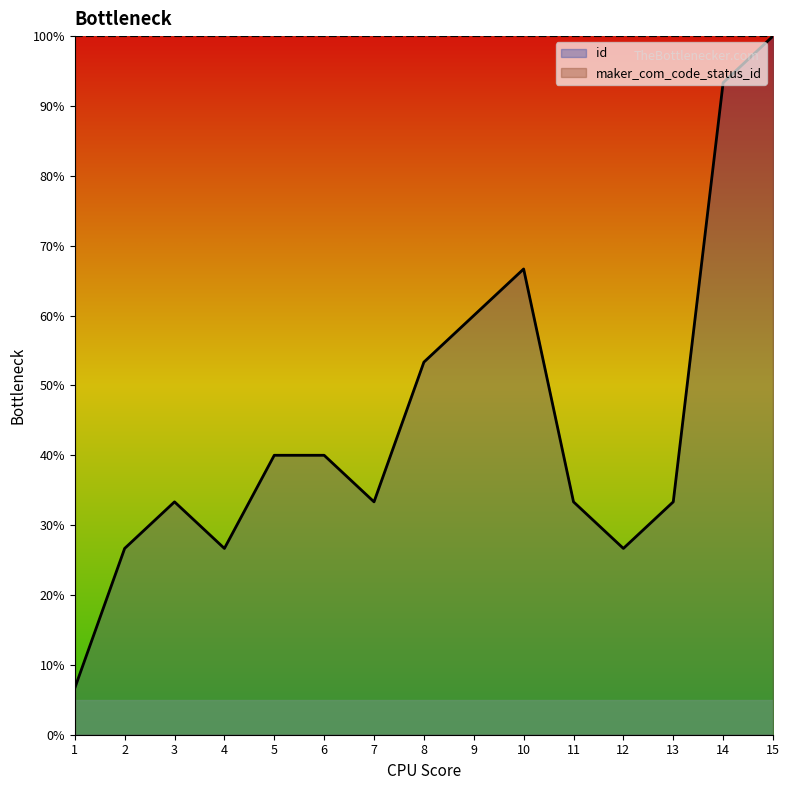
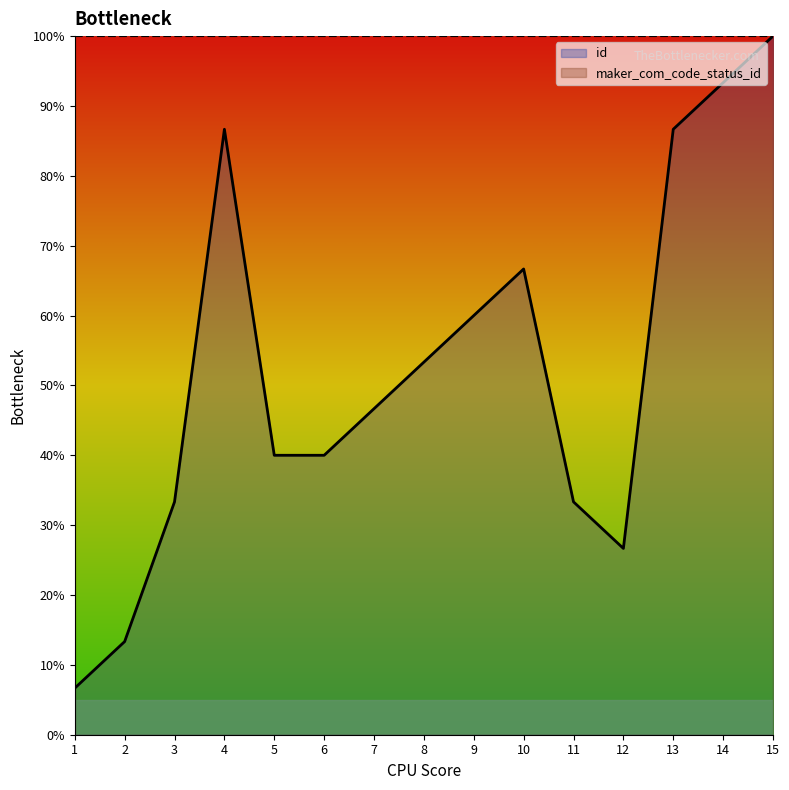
id, 2: 27% -> 13%
id, 4: 27% -> 87%
id, 7: 33% -> 47%
id, 13: 33% -> 87%
